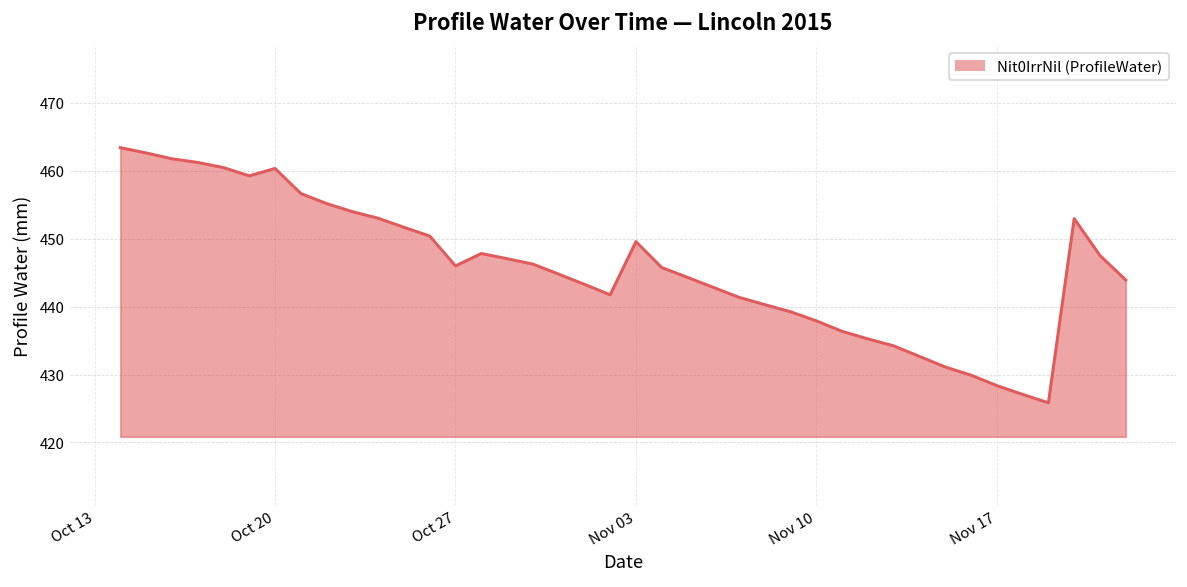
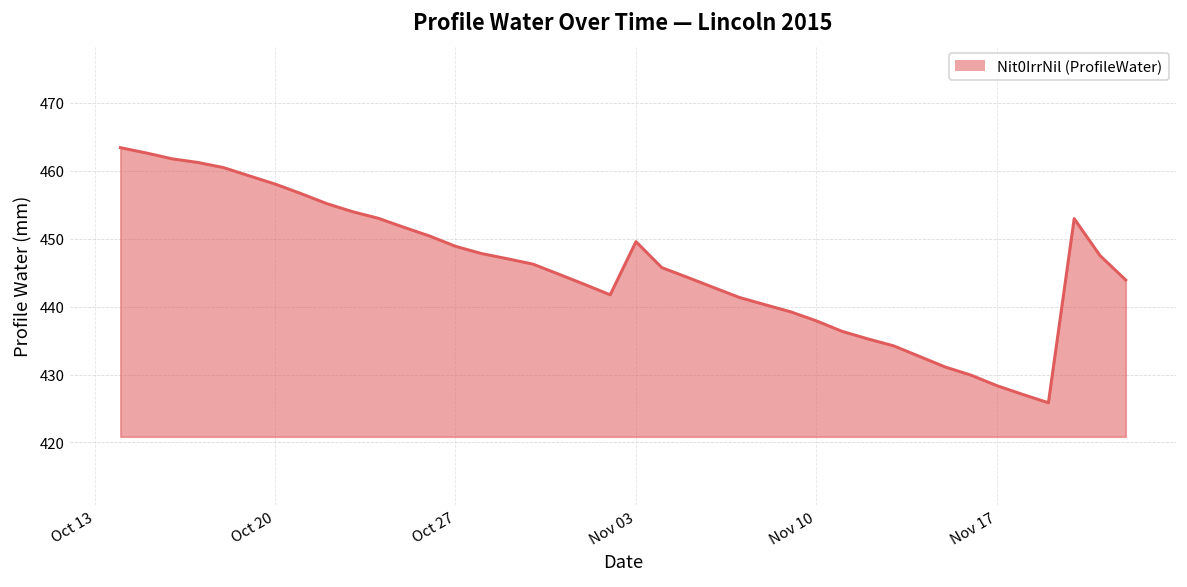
Oct 20: 460 -> 458
Oct 27: 446 -> 449
